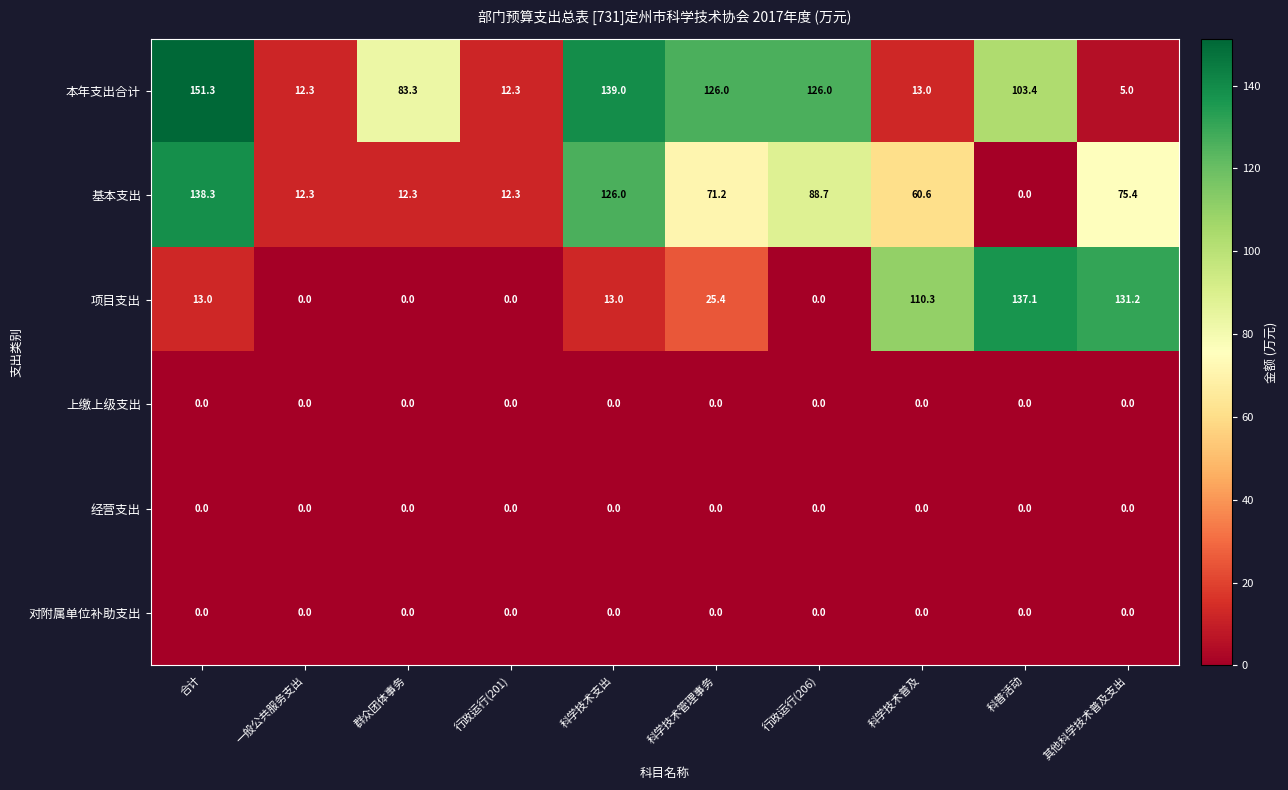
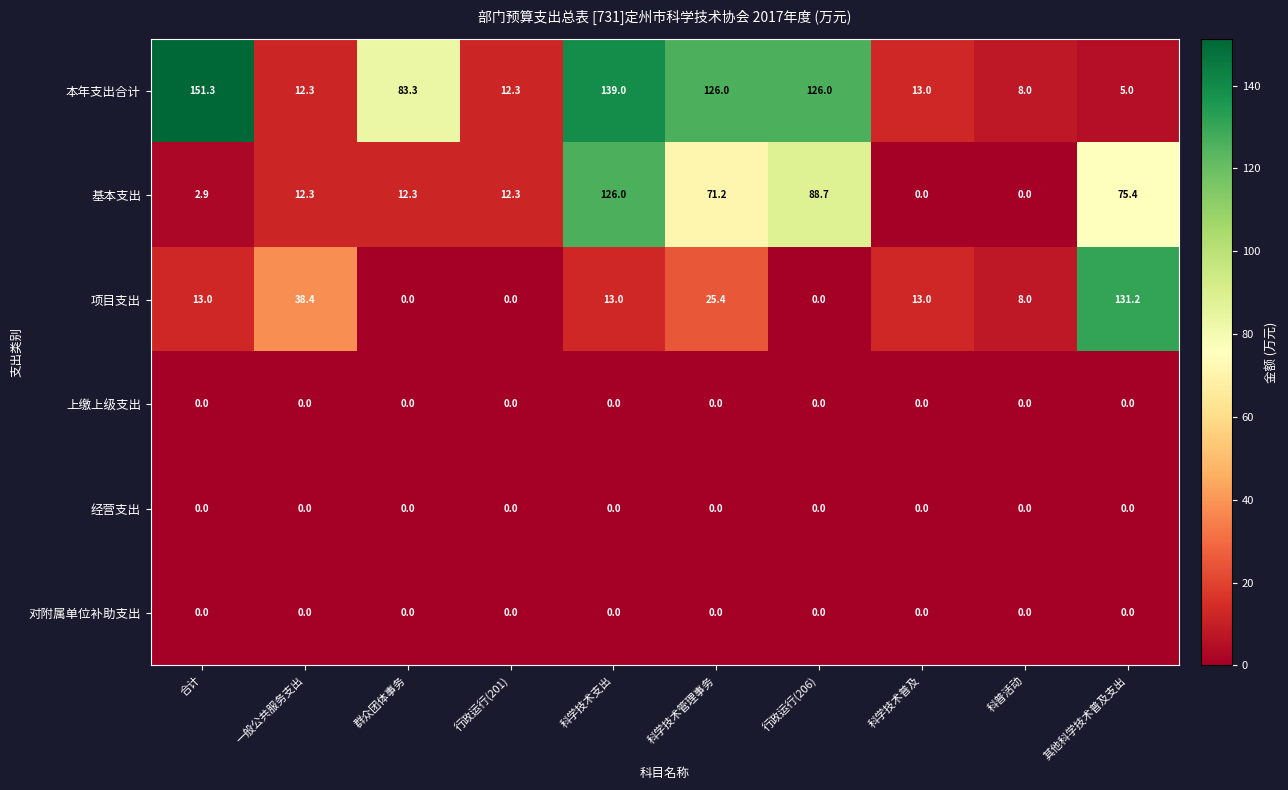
本年支出合计, 科普活动: 103.4 -> 8.0
基本支出, 合计: 138.3 -> 2.9
基本支出, 科学技术普及: 60.6 -> 0.0
项目支出, 一般公共服务支出: 0.0 -> 38.4
项目支出, 科学技术普及: 110.3 -> 13.0
项目支出, 科普活动: 137.1 -> 8.0
